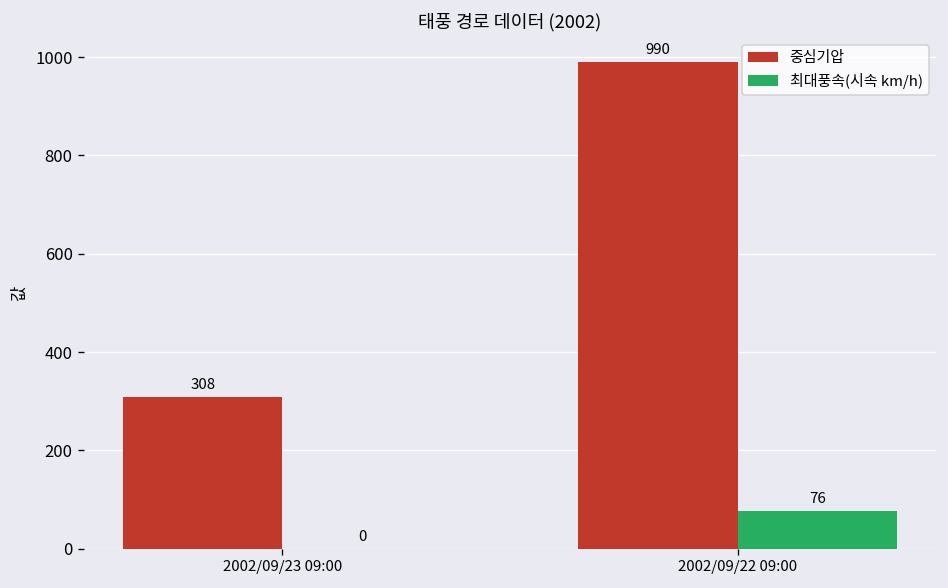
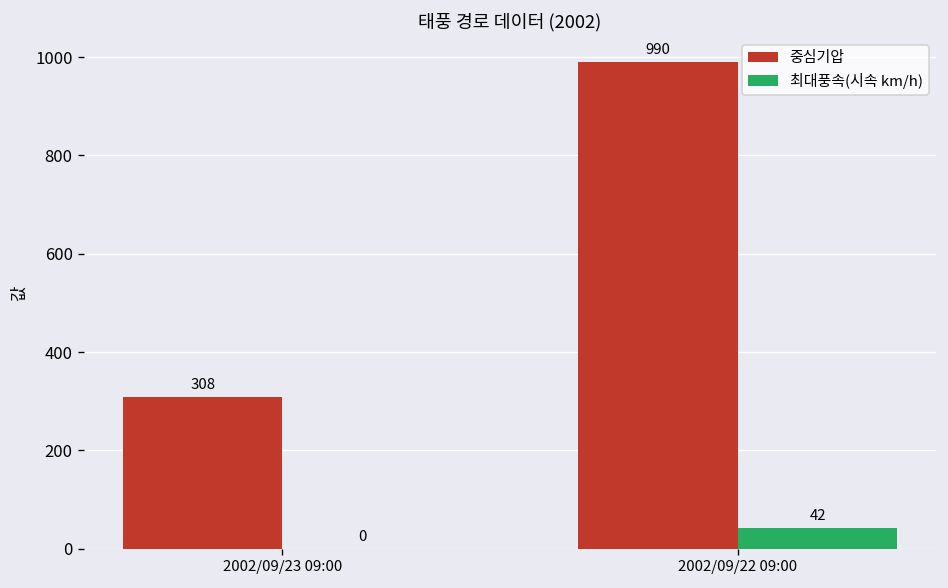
최대풍속(시속 km/h), 2002/09/22 09:00: 76 -> 42
